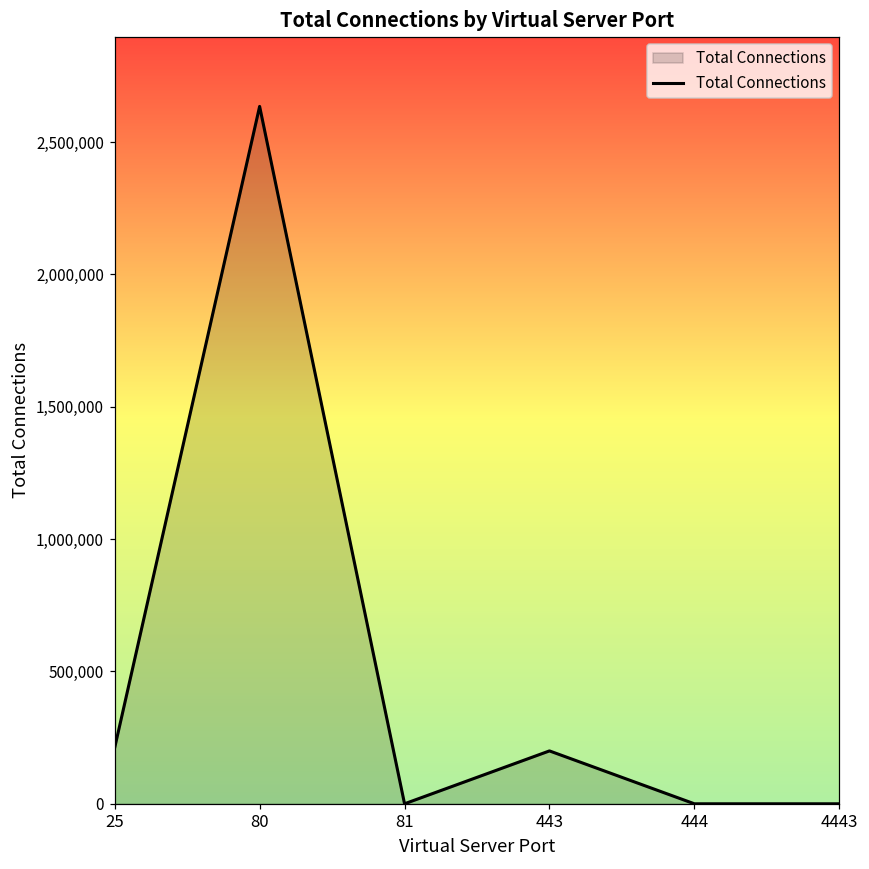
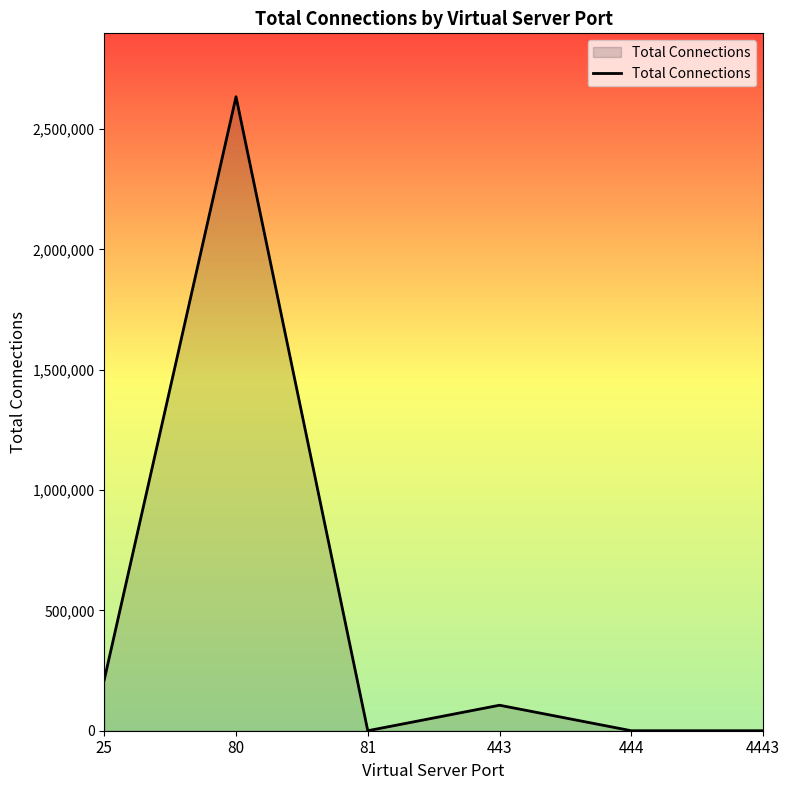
443: 200,000 -> 110,000
